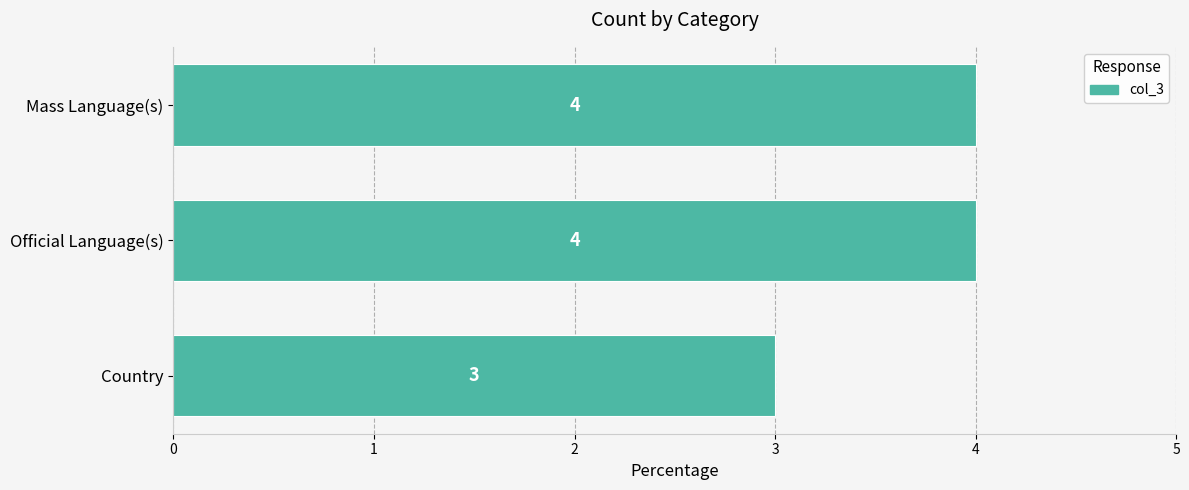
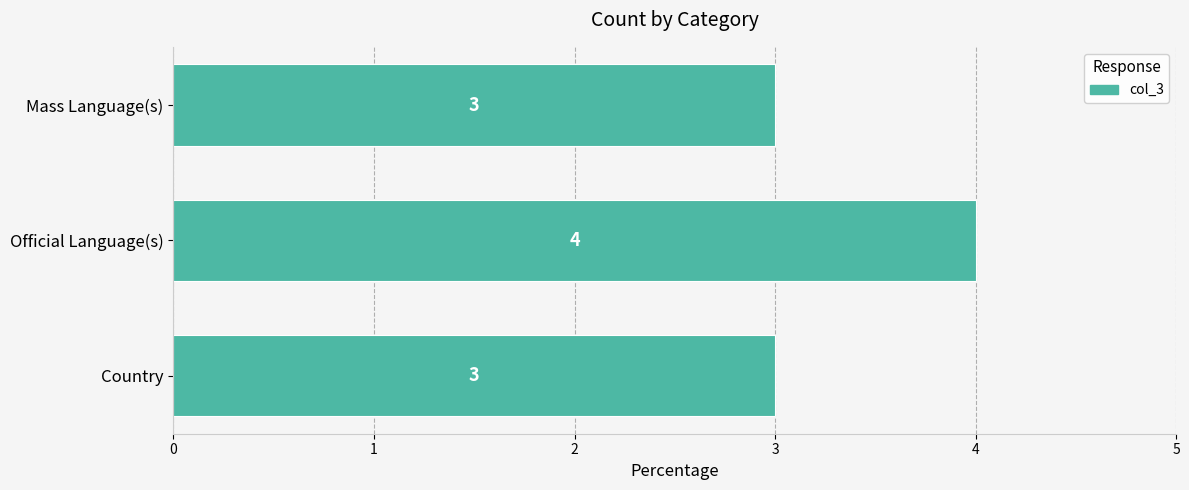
Mass Language(s): 4 -> 3
